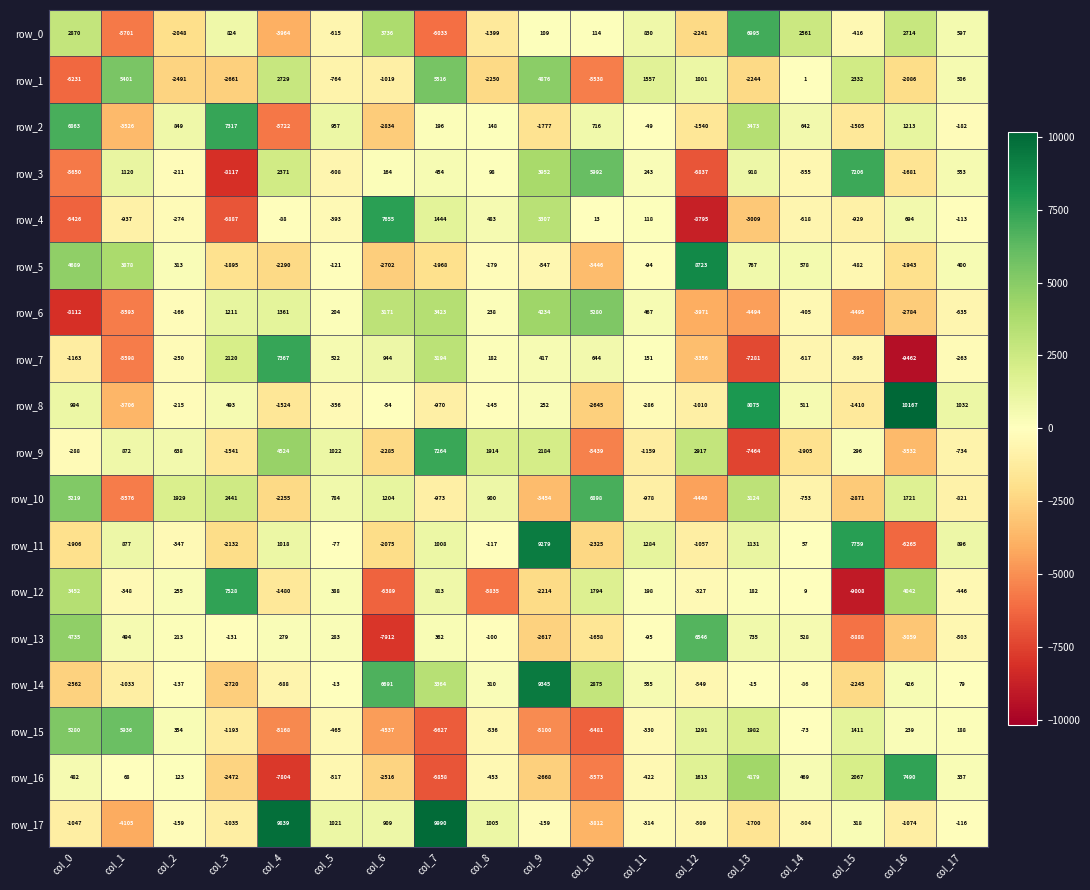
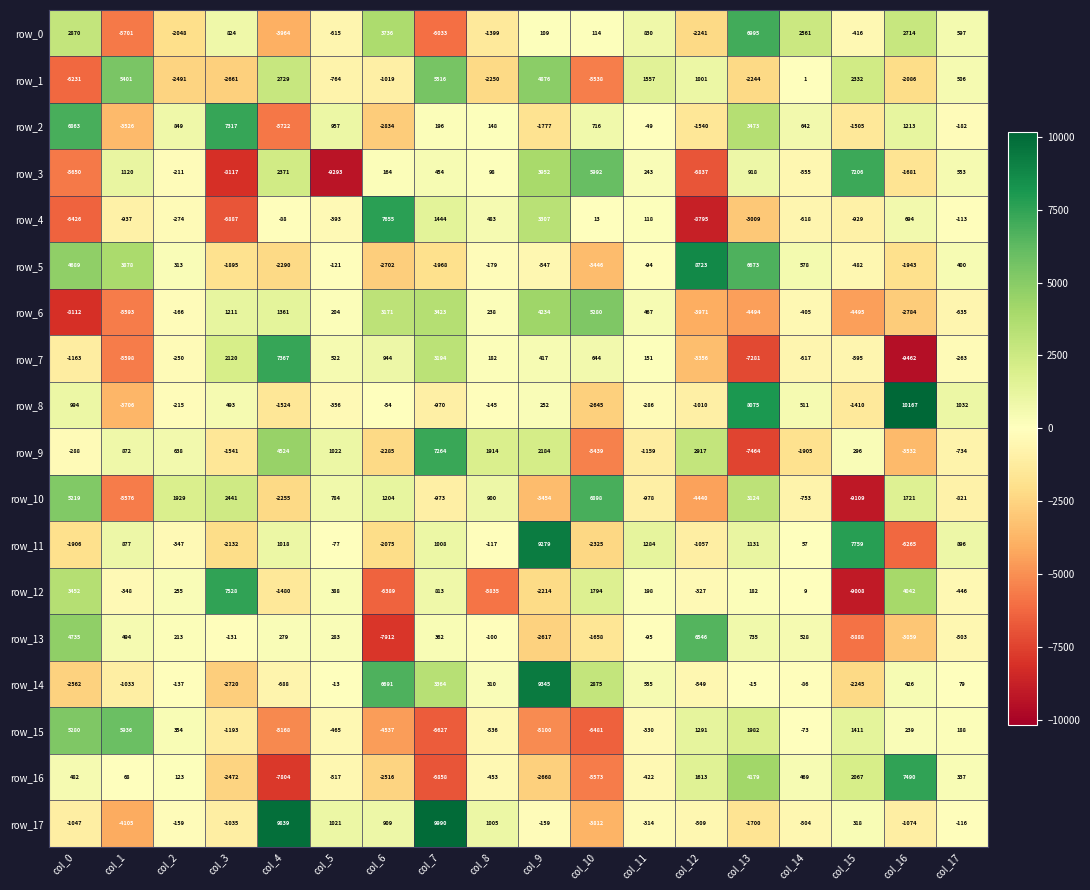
row_3, col_5: -608 -> -9293
row_5, col_13: 767 -> 6673
row_10, col_15: -2871 -> -9109
